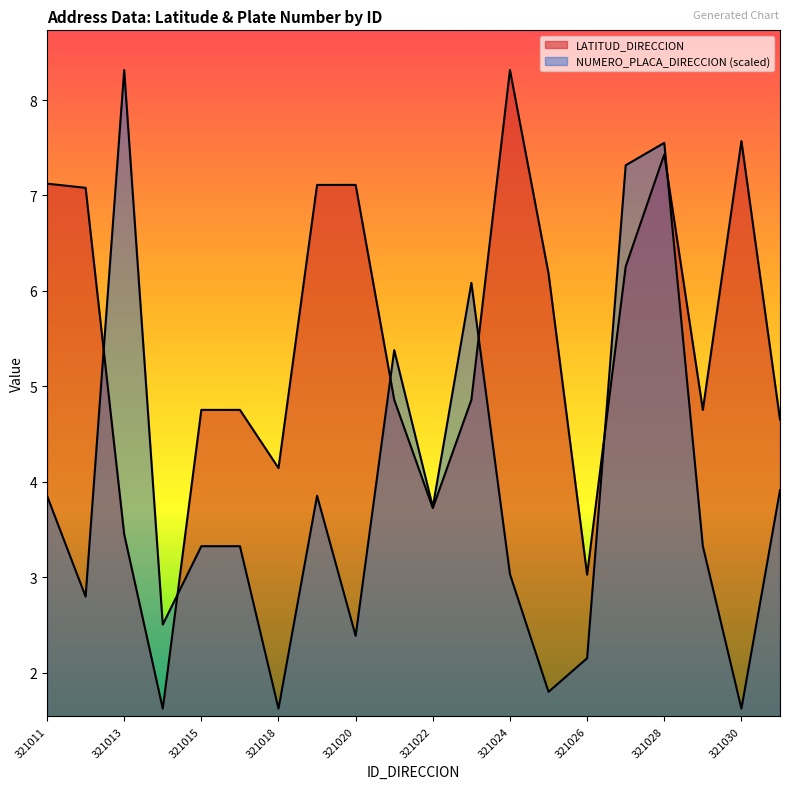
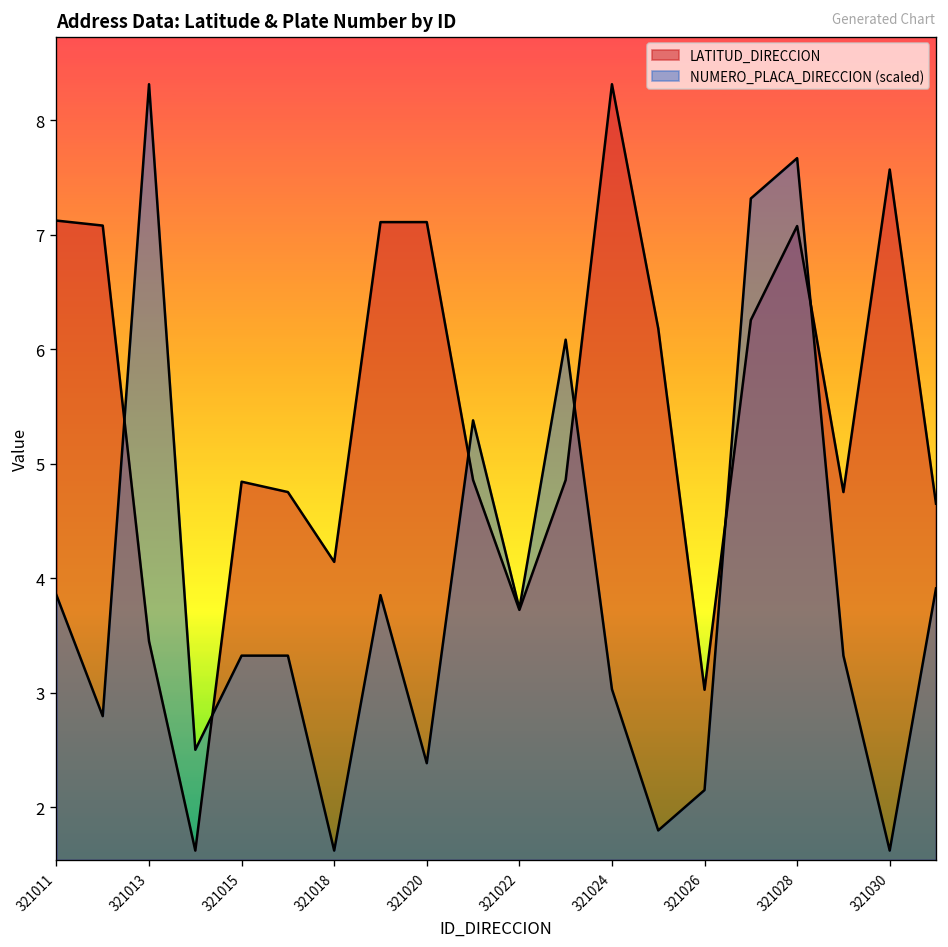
LATITUD_DIRECCION, 321015: 4.75 -> 4.84
LATITUD_DIRECCION, 321028: 7.4 -> 7.1
NUMERO_PLACA_DIRECCION (scaled), 321028: 7.6 -> 7.7
